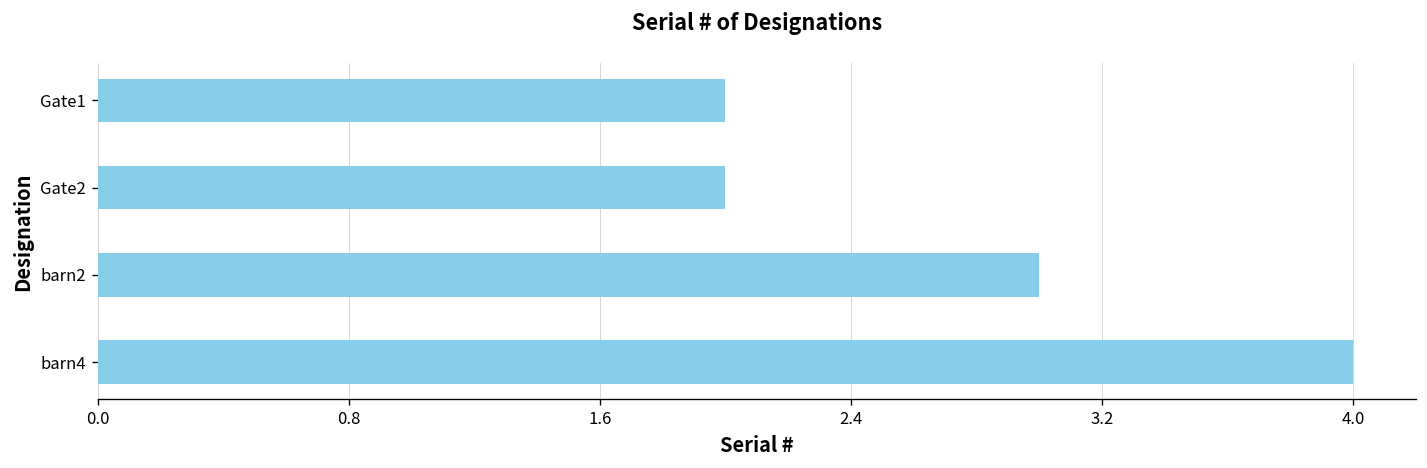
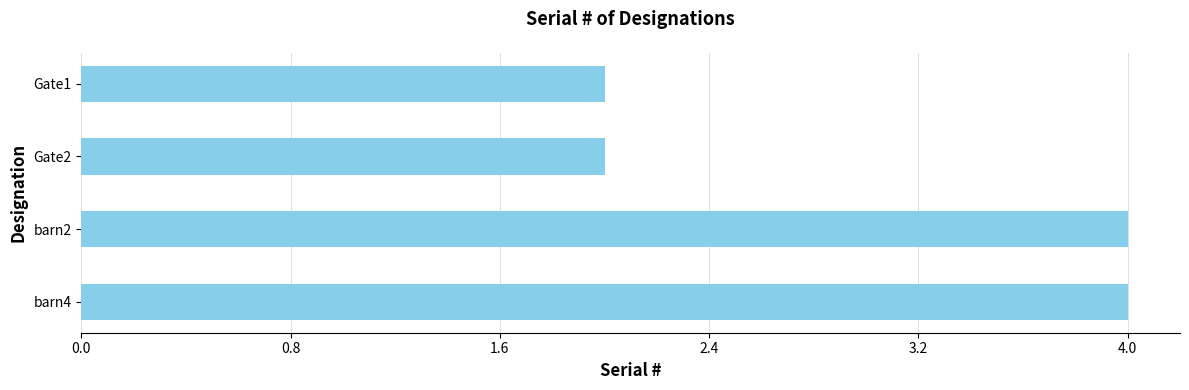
barn2: 3 -> 4
